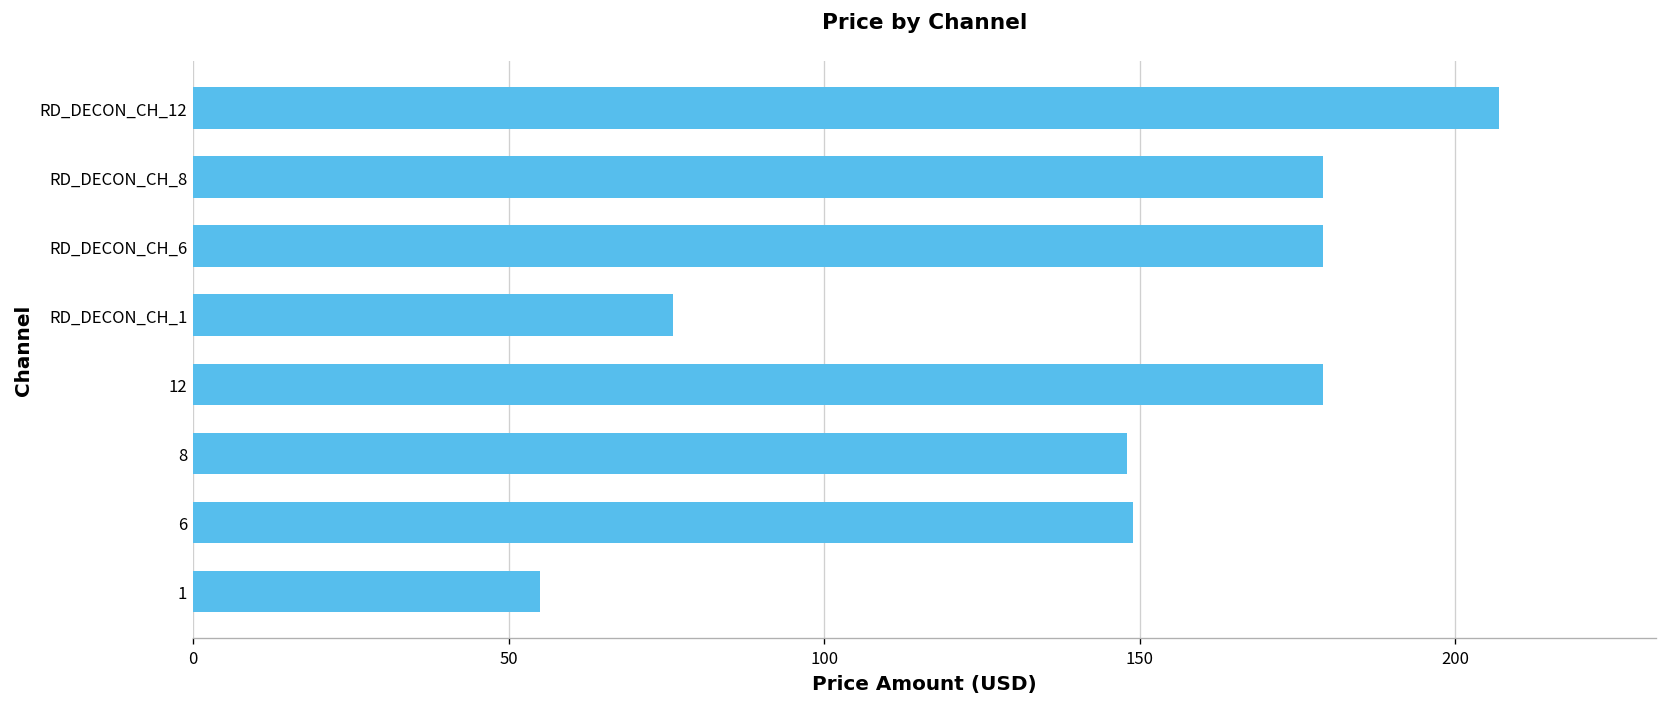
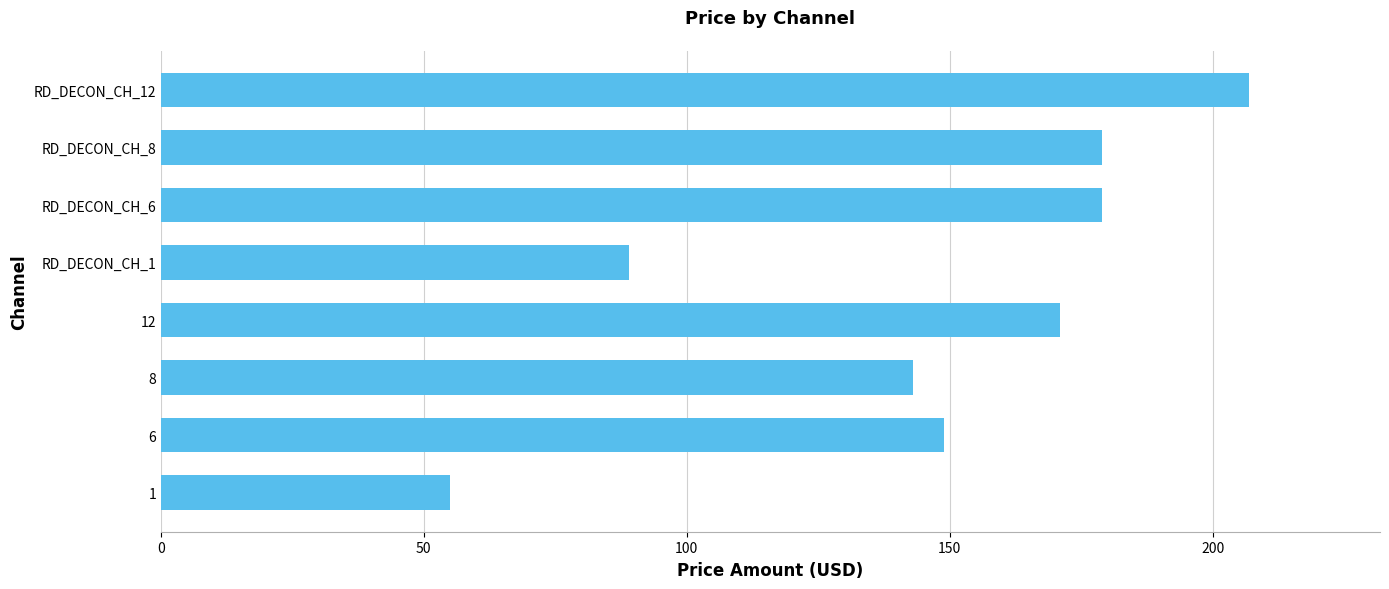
RD_DECON_CH_1: 76 -> 89
12: 179 -> 171
8: 148 -> 143
